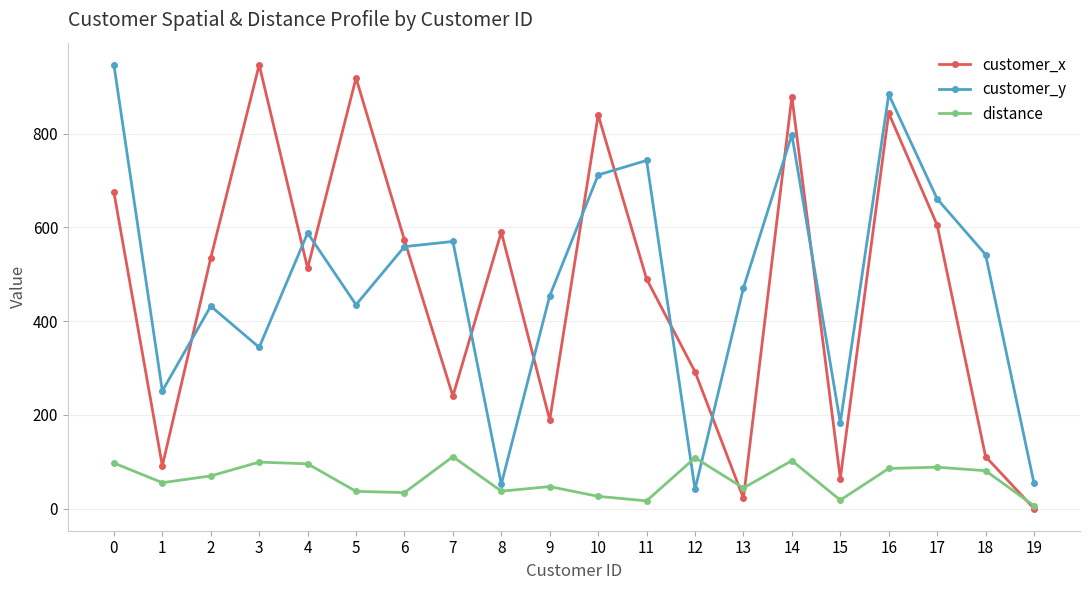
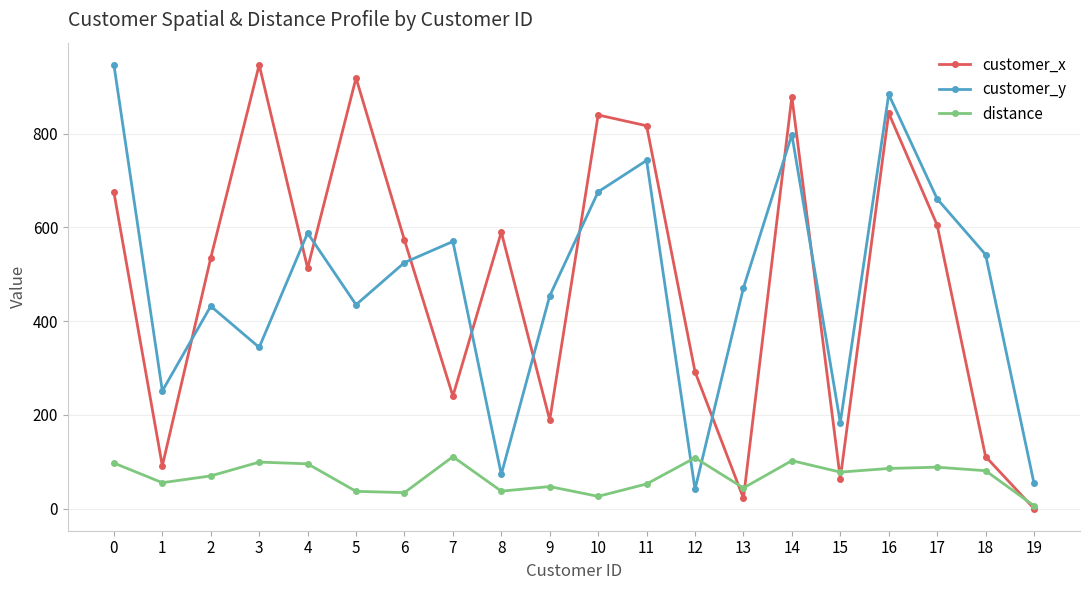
customer_y, 6: 560 -> 530
customer_y, 8: 50 -> 70
customer_y, 10: 710 -> 680
customer_x, 11: 490 -> 820
distance, 11: 20 -> 50
distance, 15: 20 -> 80
